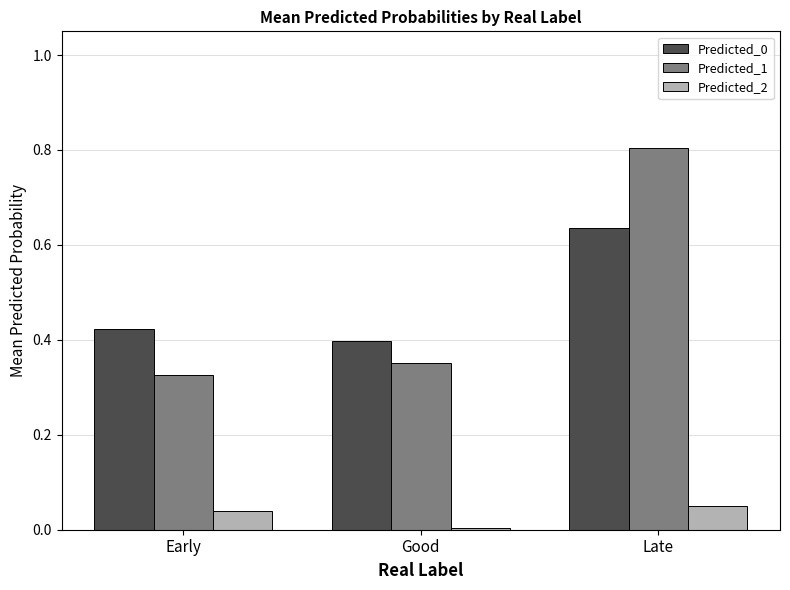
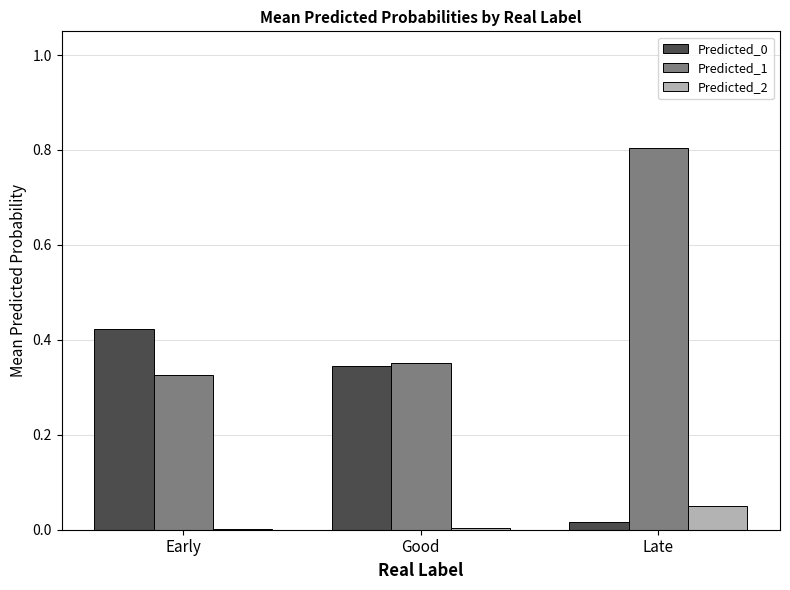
Predicted_2, Early: 0.04 -> 0.00
Predicted_0, Good: 0.40 -> 0.35
Predicted_0, Late: 0.64 -> 0.02
